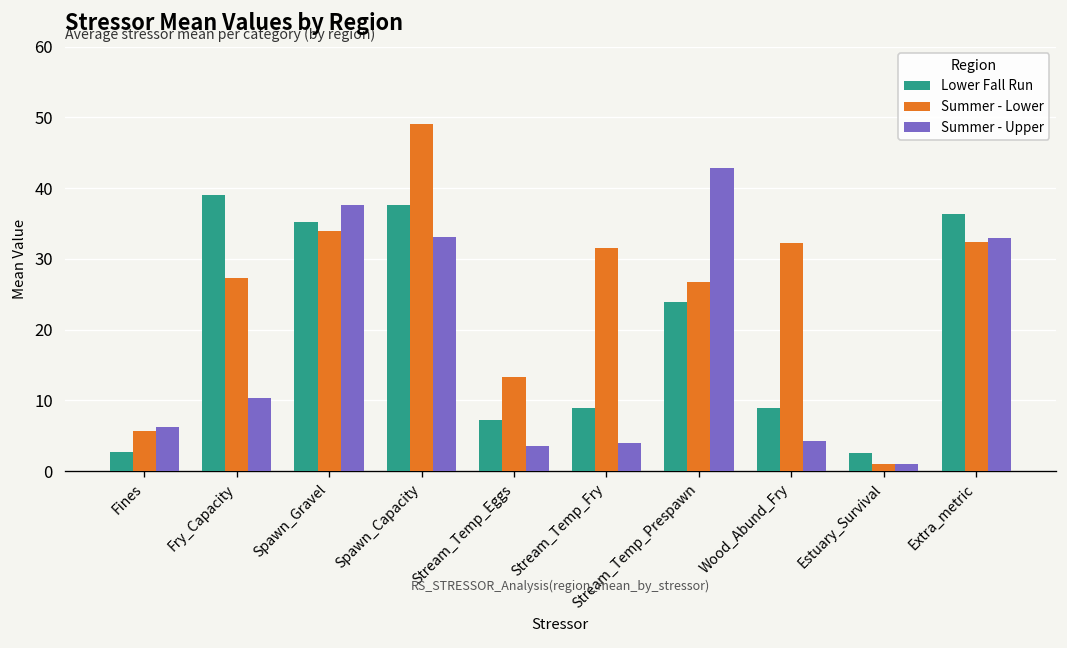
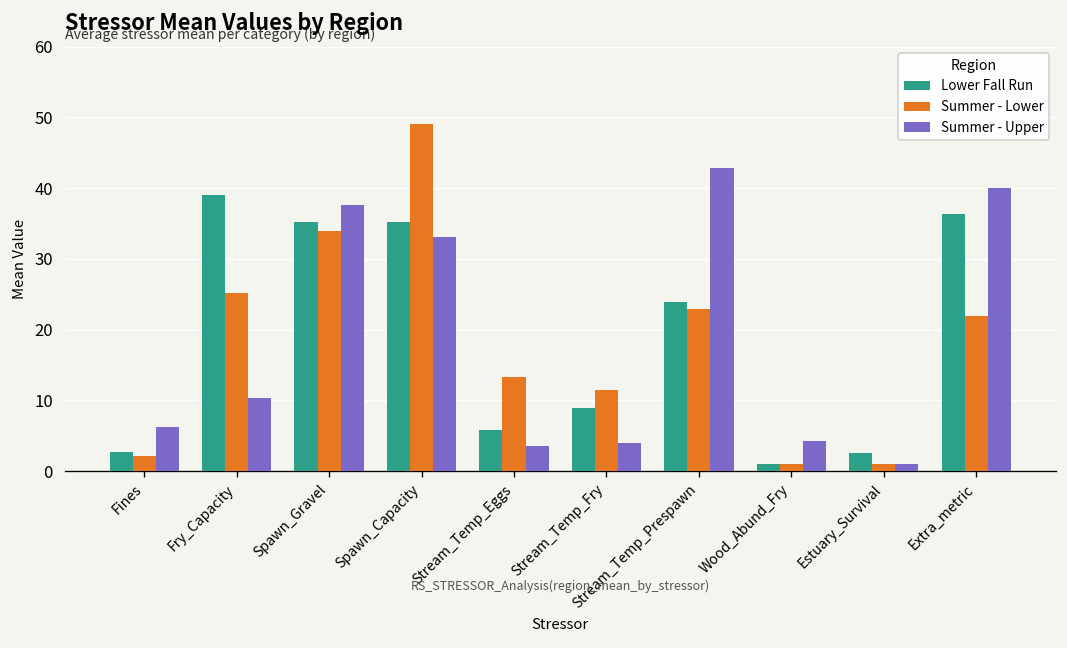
Summer - Lower, Fines: 6 -> 2
Summer - Lower, Fry_Capacity: 27 -> 25
Lower Fall Run, Spawn_Capacity: 38 -> 35
Lower Fall Run, Stream_Temp_Eggs: 7 -> 6
Summer - Lower, Stream_Temp_Fry: 32 -> 12
Summer - Lower, Stream_Temp_Prespawn: 27 -> 23
Lower Fall Run, Wood_Abund_Fry: 9 -> 1
Summer - Lower, Wood_Abund_Fry: 32 -> 1
Summer - Lower, Extra_metric: 32 -> 22
Summer - Upper, Extra_metric: 33 -> 40
